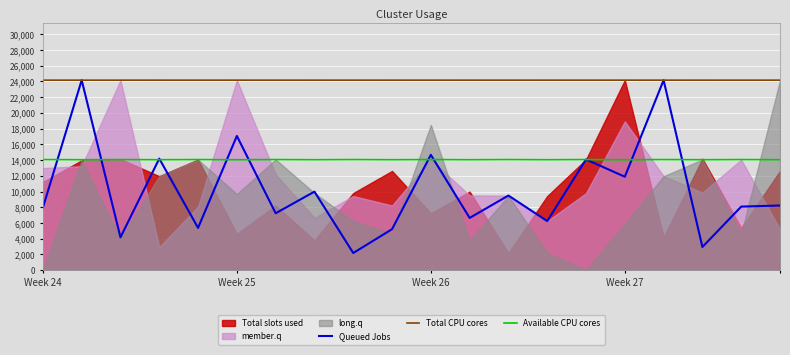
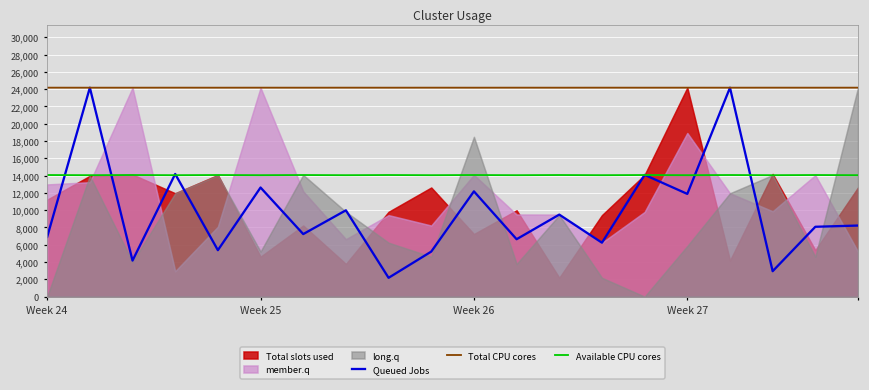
Queued Jobs, Week 24: 8,000 -> 7,000
Queued Jobs, Week 25: 17,000 -> 13,000
long.q, Week 25: 10,000 -> 5,000
Queued Jobs, Week 26: 15,000 -> 12,000
